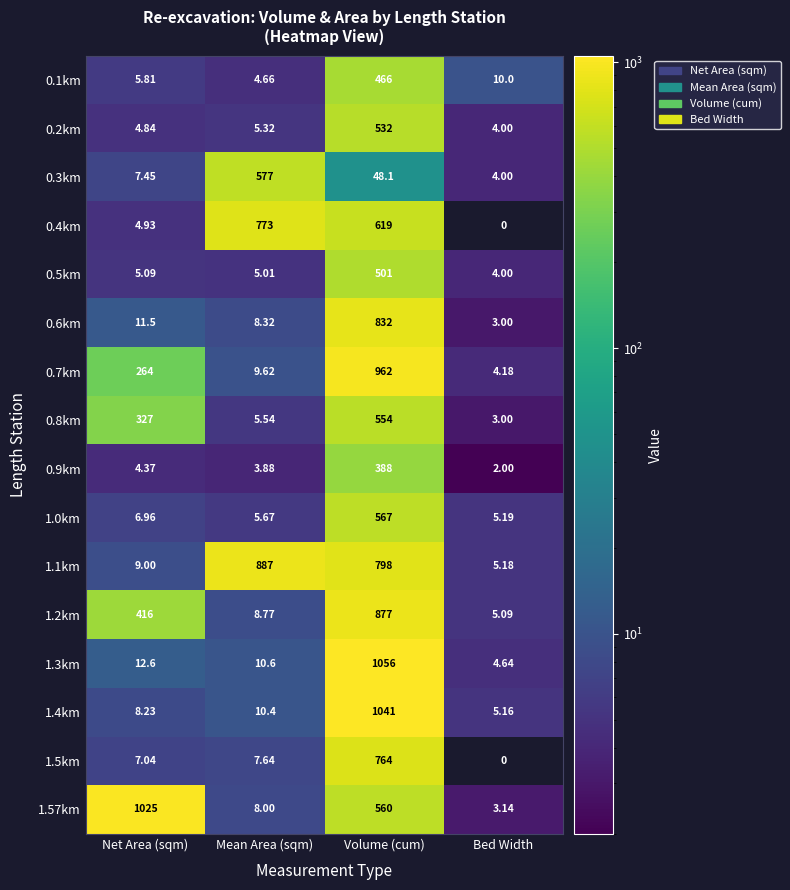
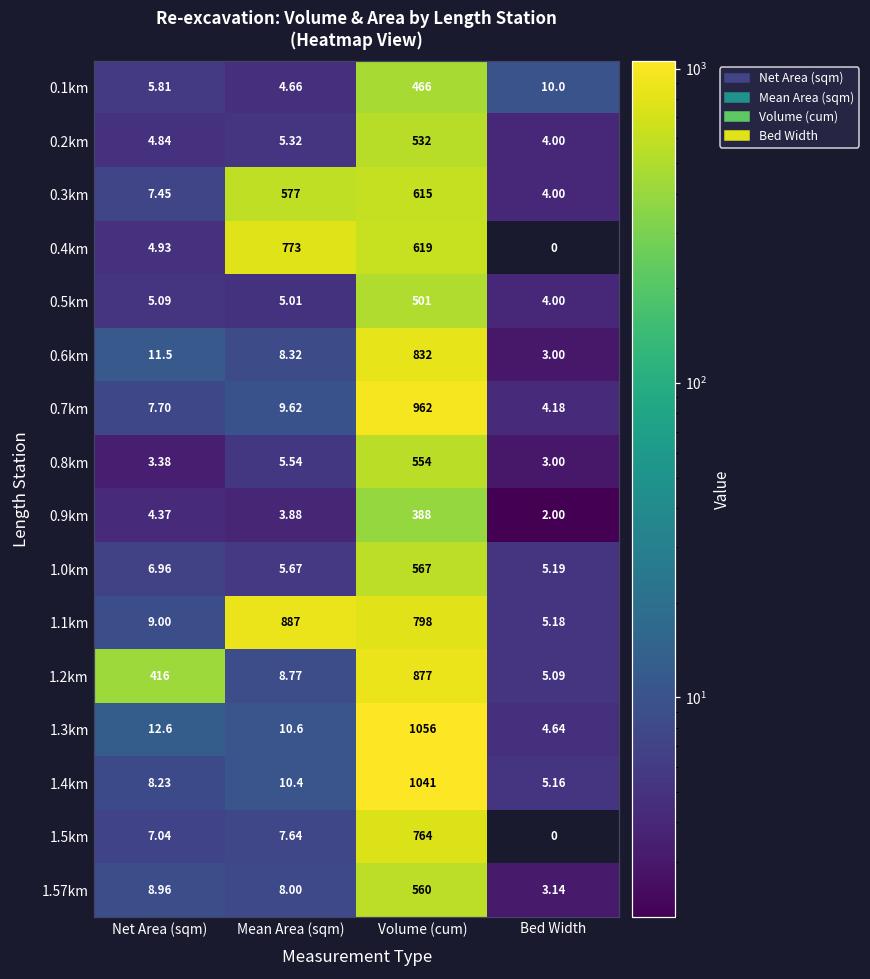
0.3km, Volume (cum): 48.1 -> 615
0.7km, Net Area (sqm): 264 -> 7.70
0.8km, Net Area (sqm): 327 -> 3.38
1.57km, Net Area (sqm): 1025 -> 8.96
